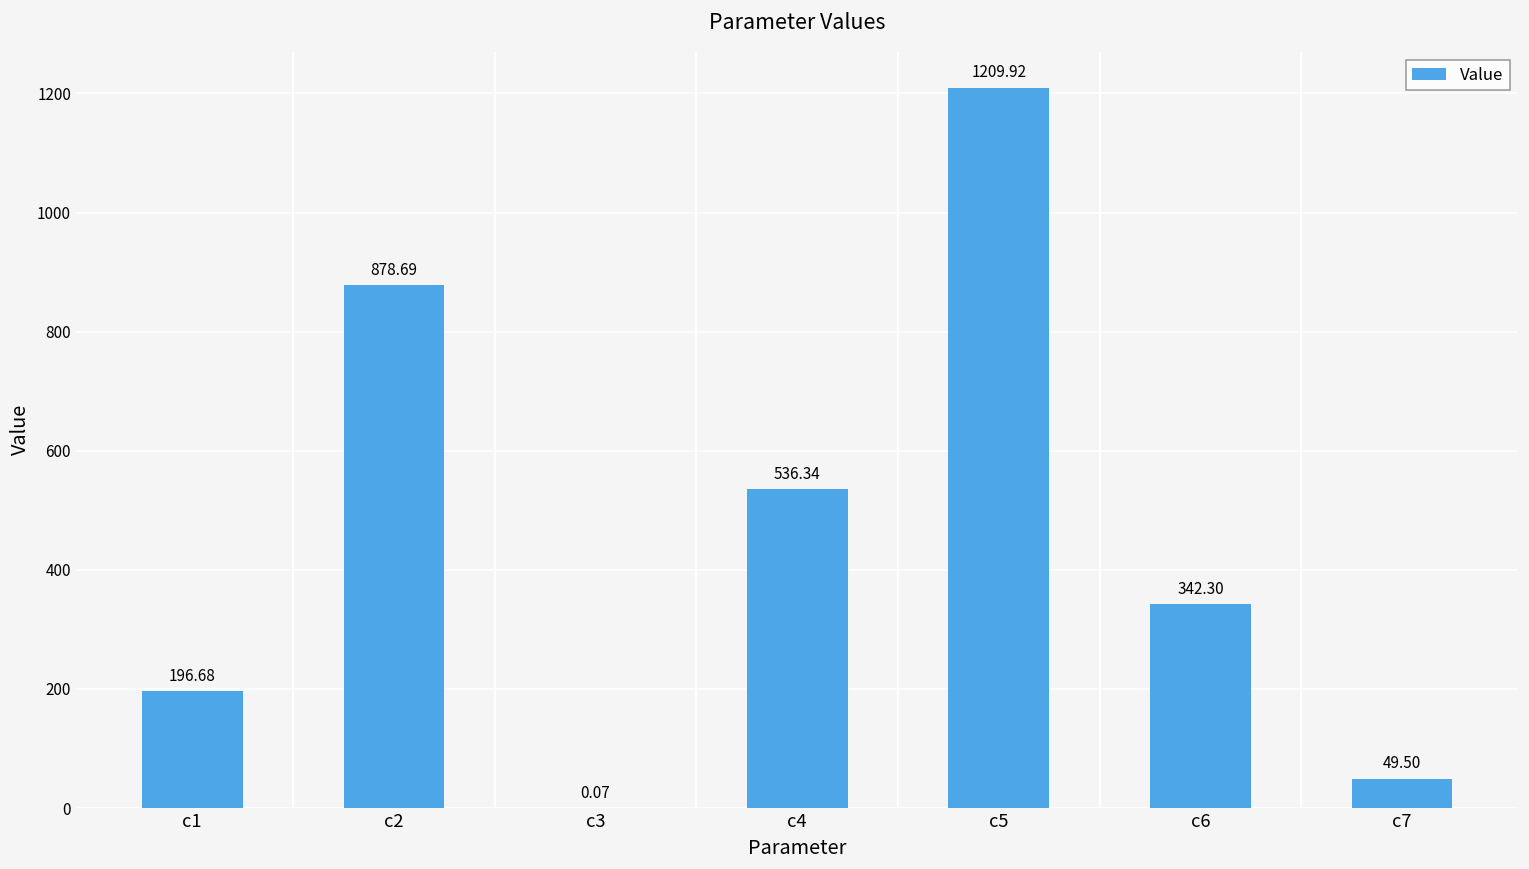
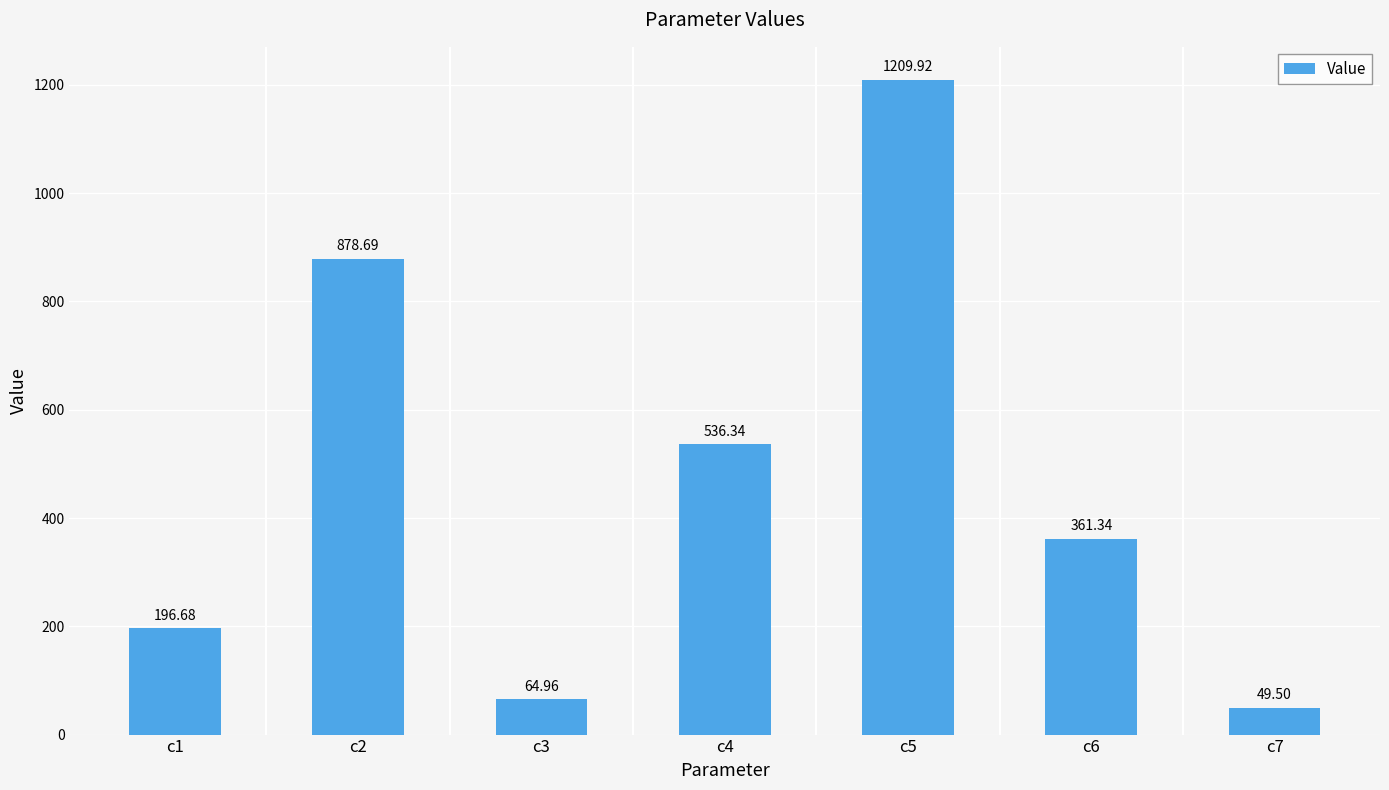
c3: 0.07 -> 64.96
c6: 342.30 -> 361.34
